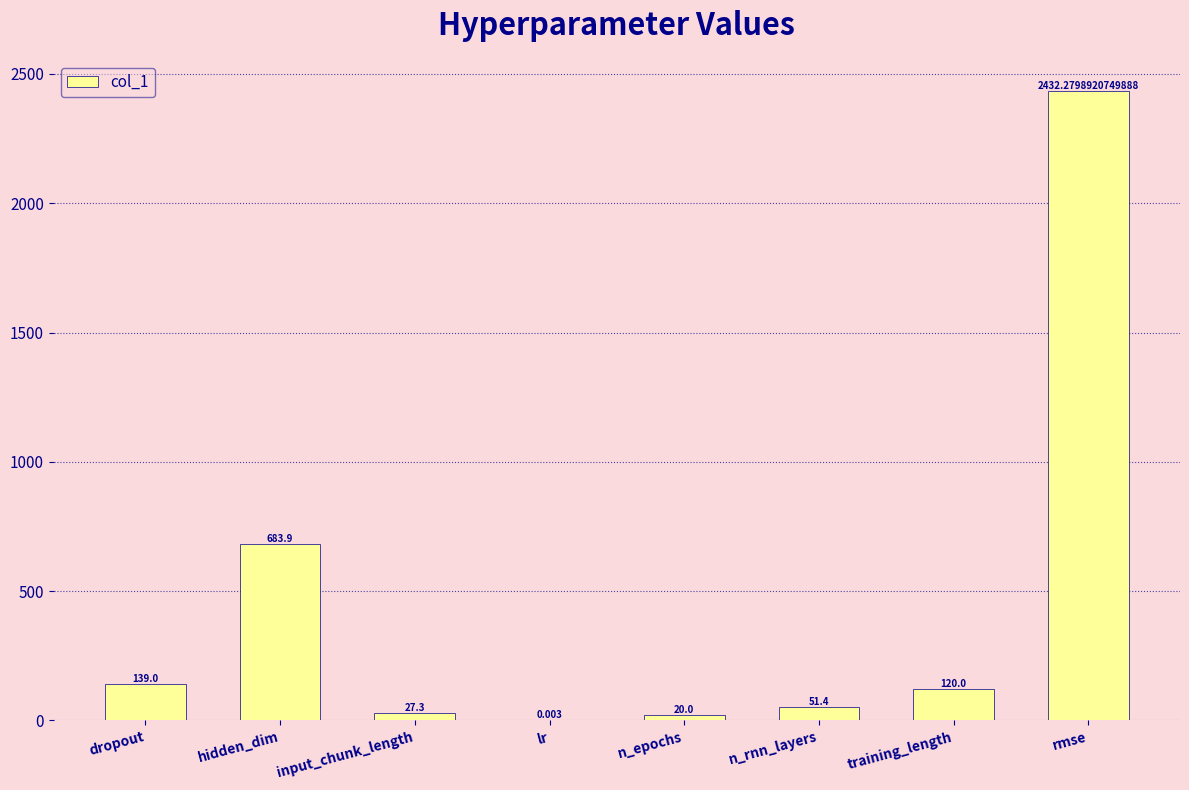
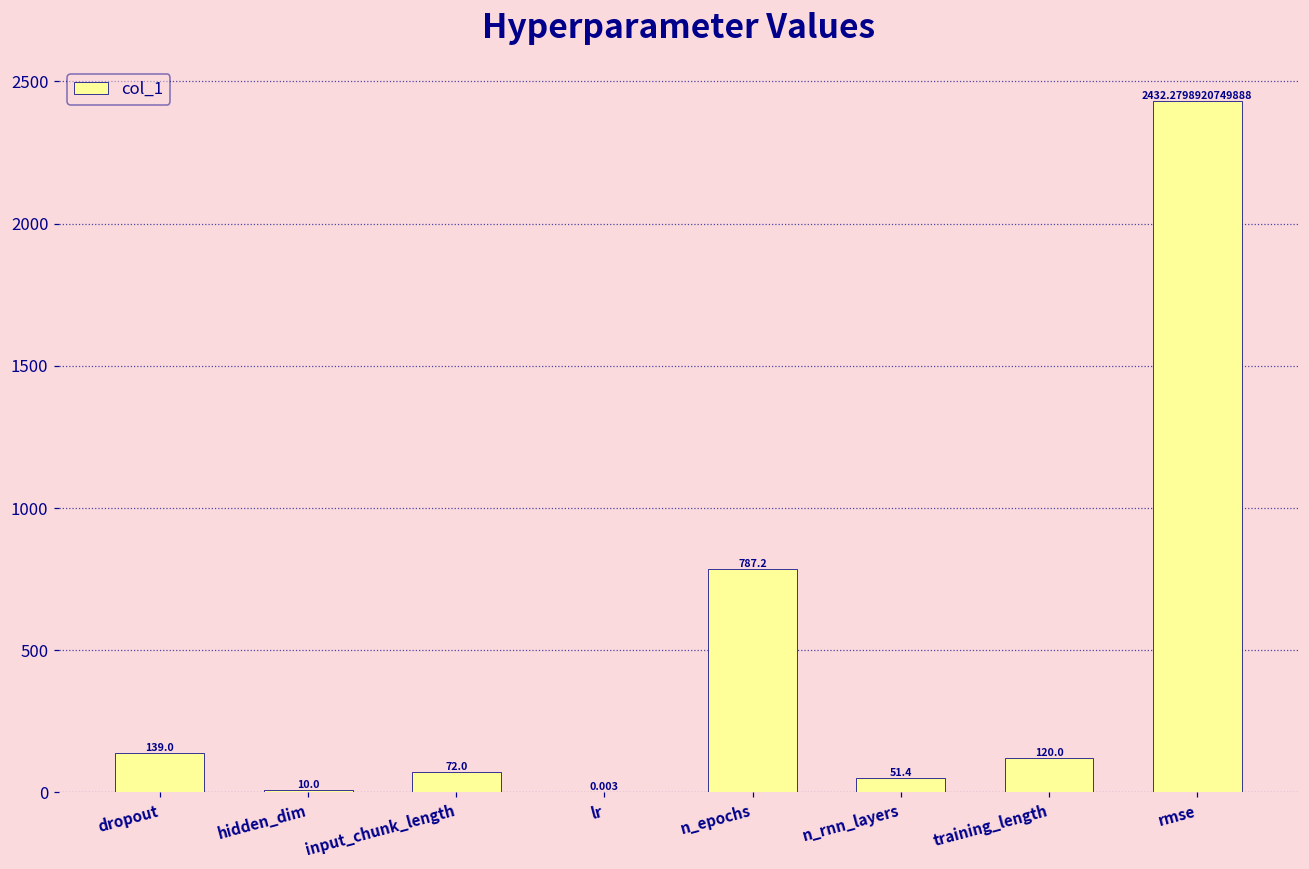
hidden_dim: 683.9 -> 10.0
input_chunk_length: 27.3 -> 72.0
n_epochs: 20.0 -> 787.2
